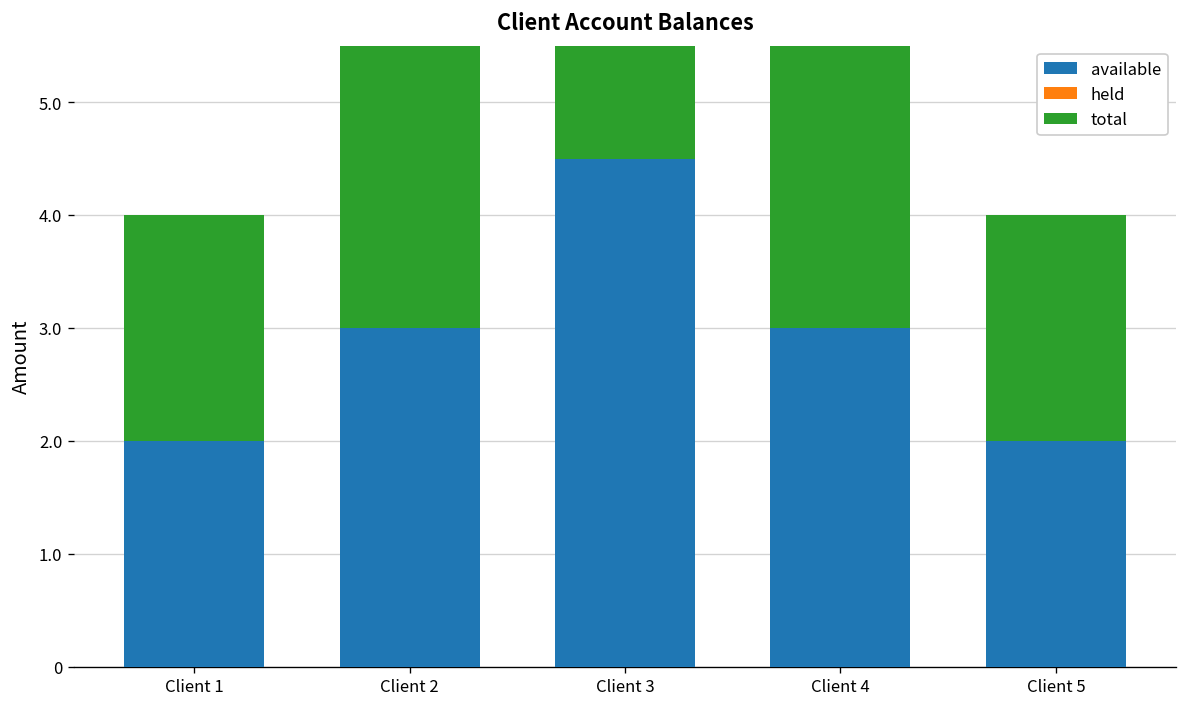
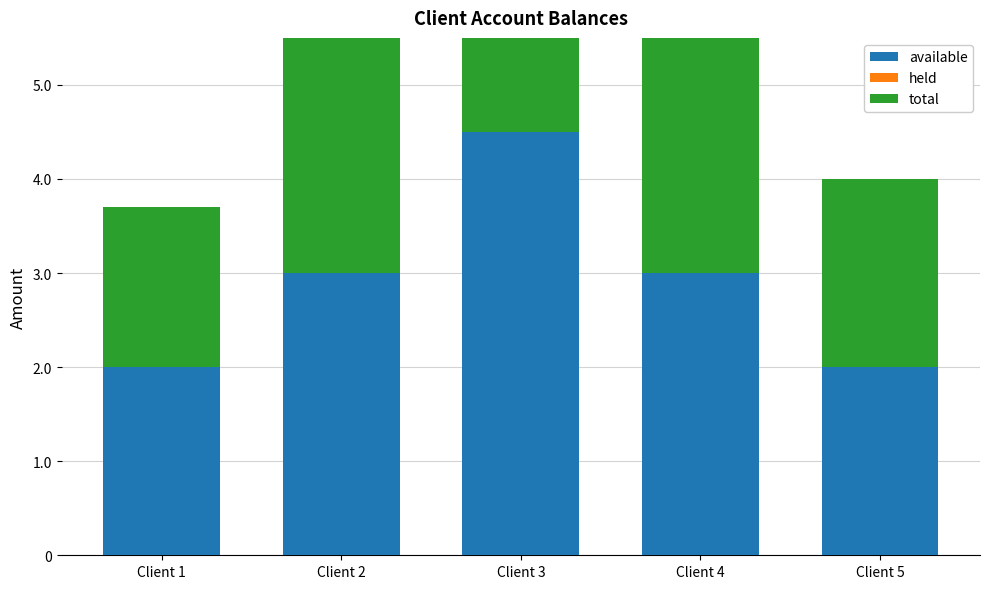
total, Client 1: 2.0 -> 1.7
